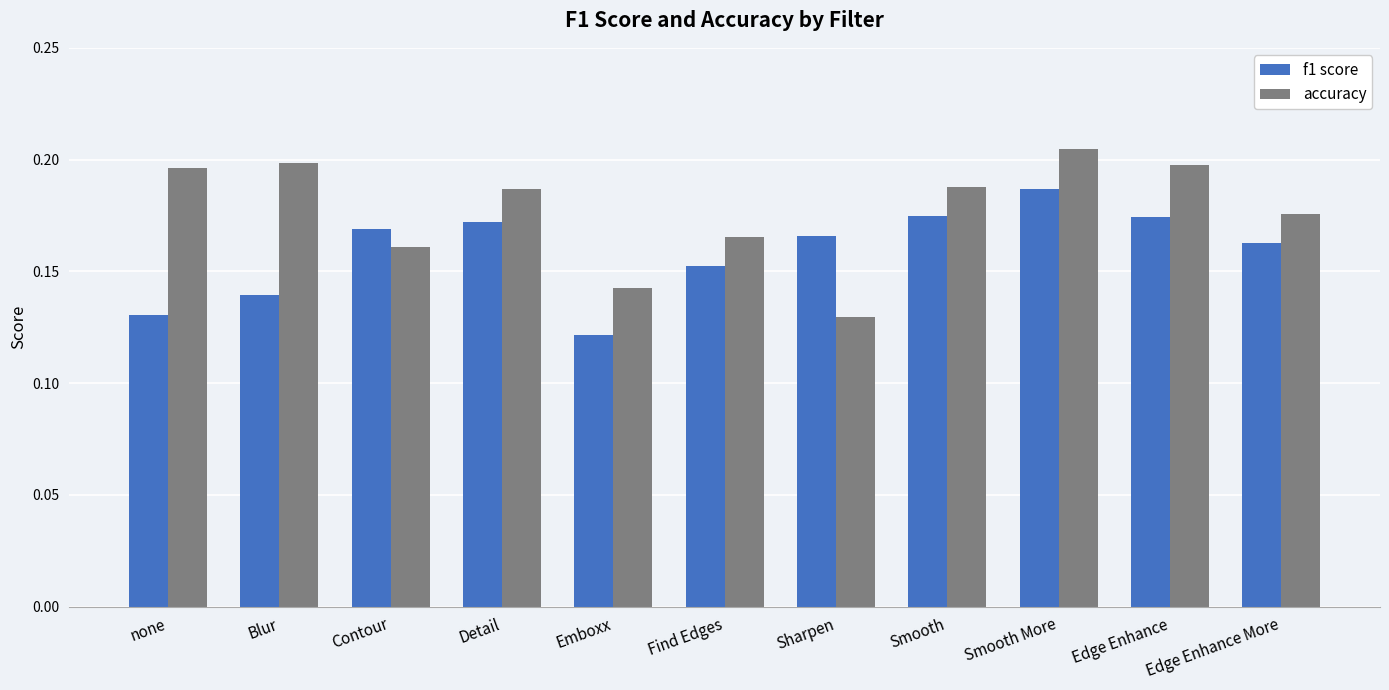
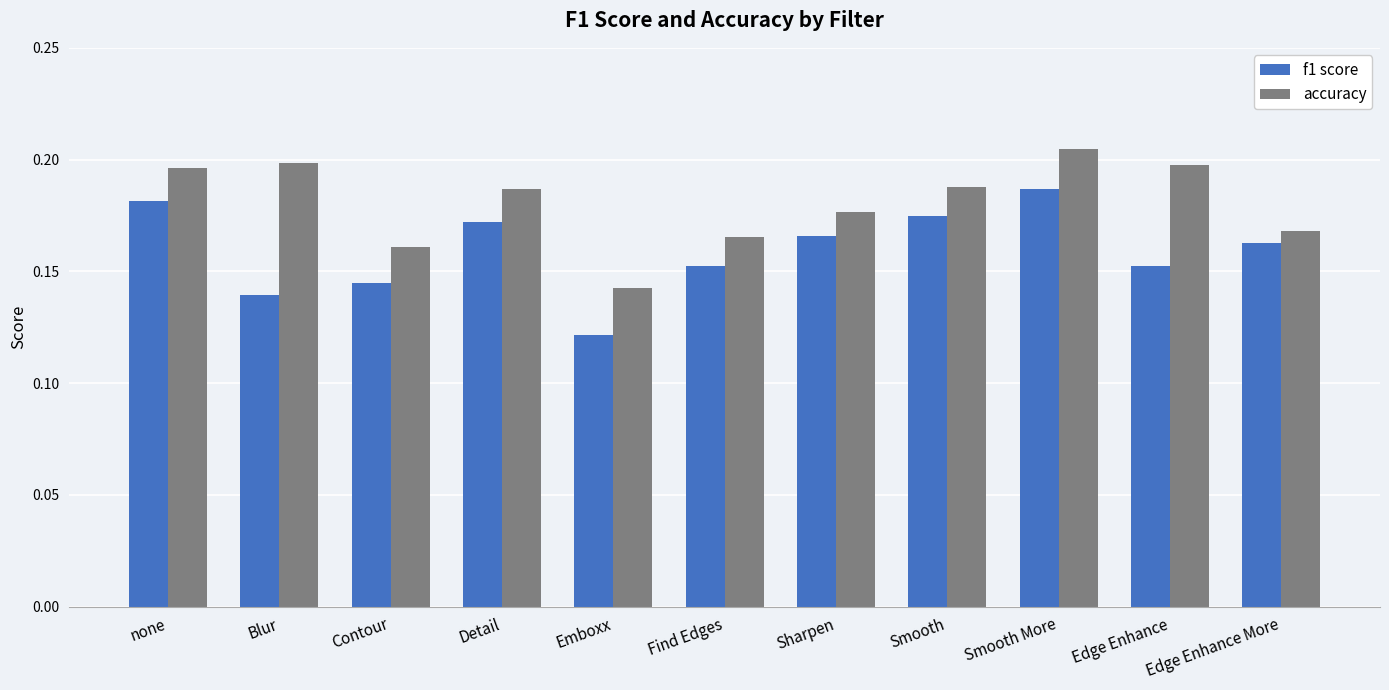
f1 score, none: 0.130 -> 0.181
f1 score, Contour: 0.169 -> 0.145
accuracy, Sharpen: 0.129 -> 0.176
f1 score, Edge Enhance: 0.174 -> 0.152
accuracy, Edge Enhance More: 0.176 -> 0.168
